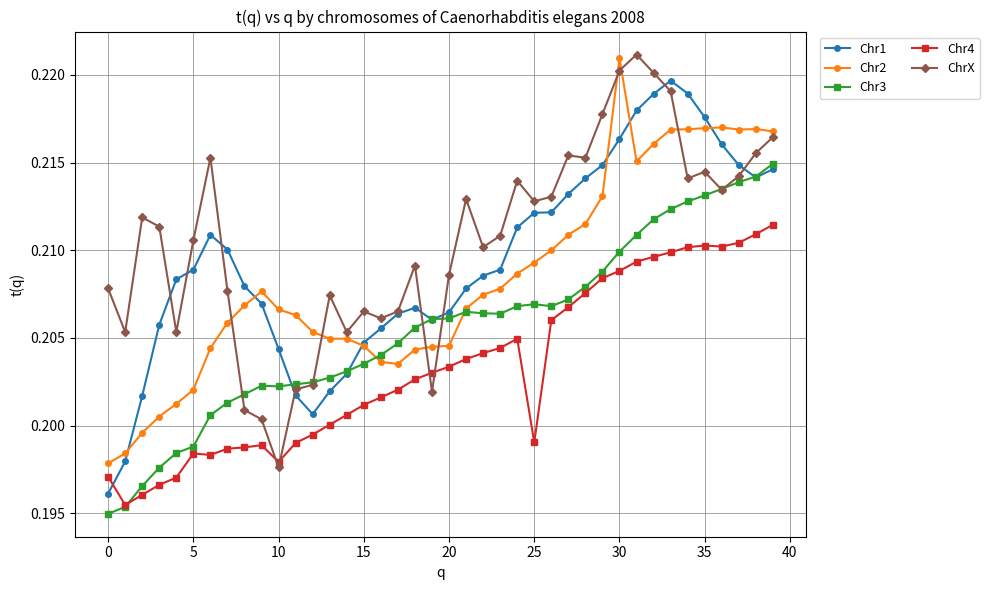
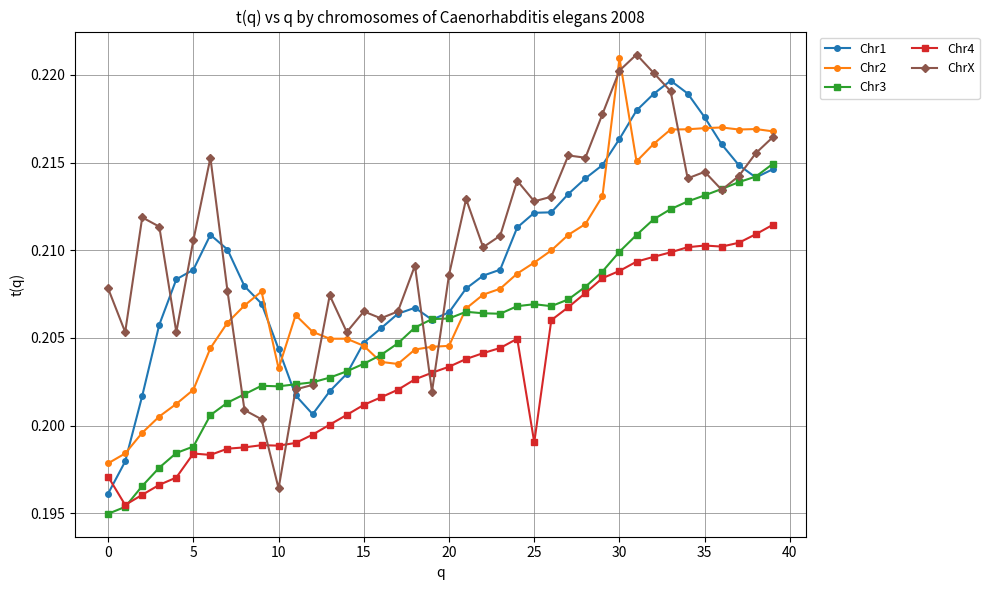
Chr2, 10: 0.2066 -> 0.2033
Chr4, 10: 0.1979 -> 0.1989
ChrX, 10: 0.1976 -> 0.1964
